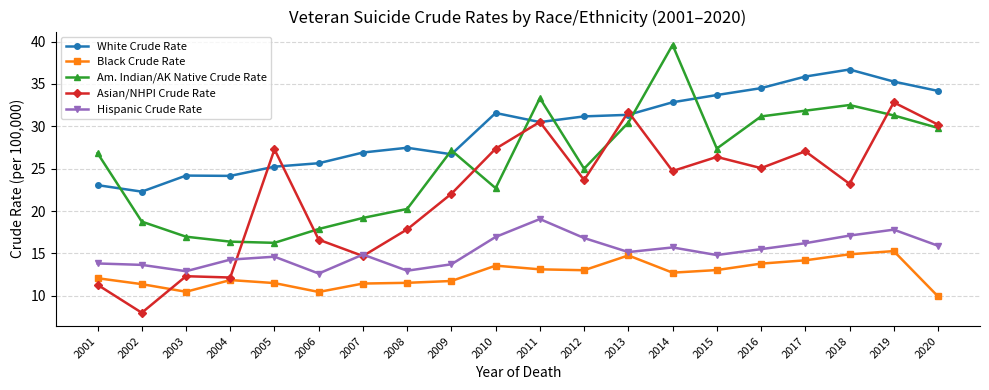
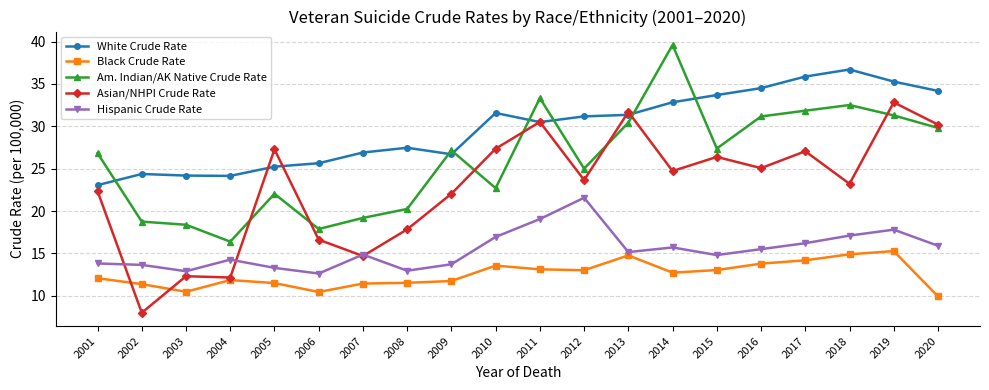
Asian/NHPI Crude Rate, 2001: 11 -> 22
White Crude Rate, 2002: 22 -> 24
Am. Indian/AK Native Crude Rate, 2003: 17 -> 18
Am. Indian/AK Native Crude Rate, 2005: 16 -> 22
Hispanic Crude Rate, 2005: 15 -> 13
Hispanic Crude Rate, 2012: 17 -> 22
